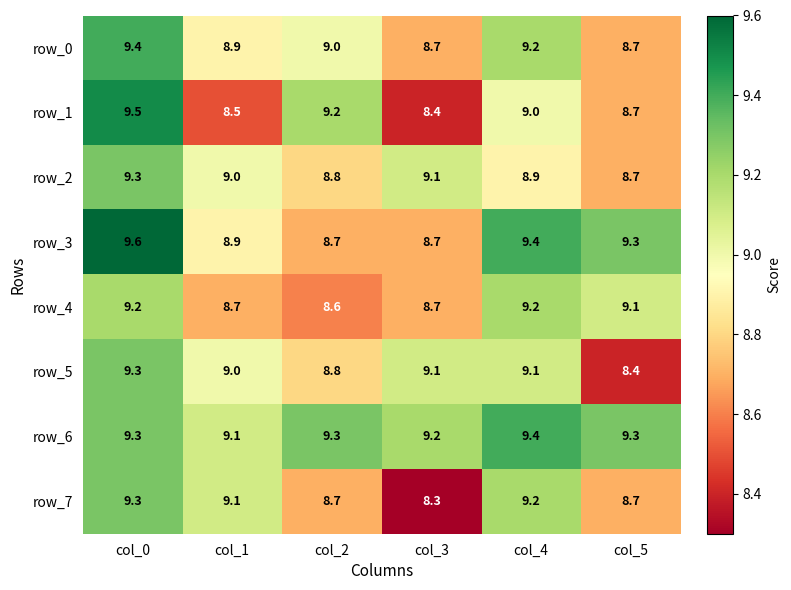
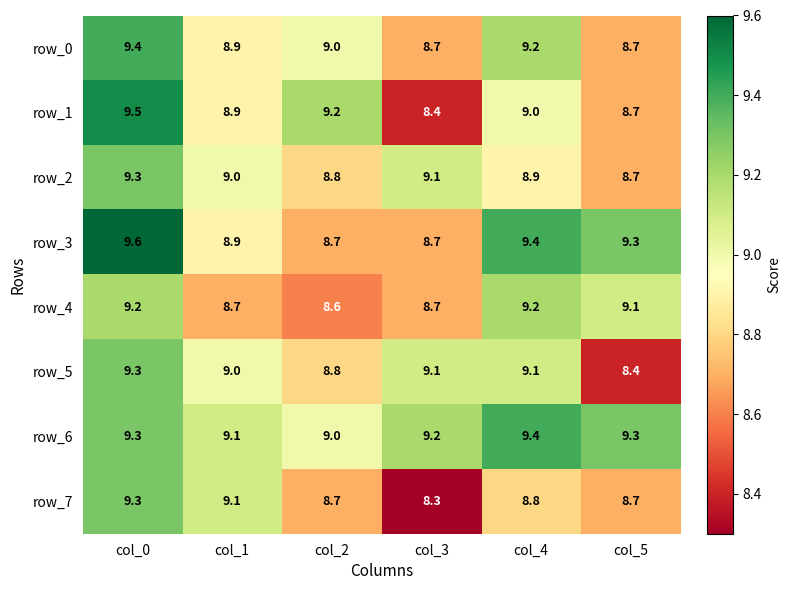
row_1, col_1: 8.5 -> 8.9
row_6, col_2: 9.3 -> 9.0
row_7, col_4: 9.2 -> 8.8
